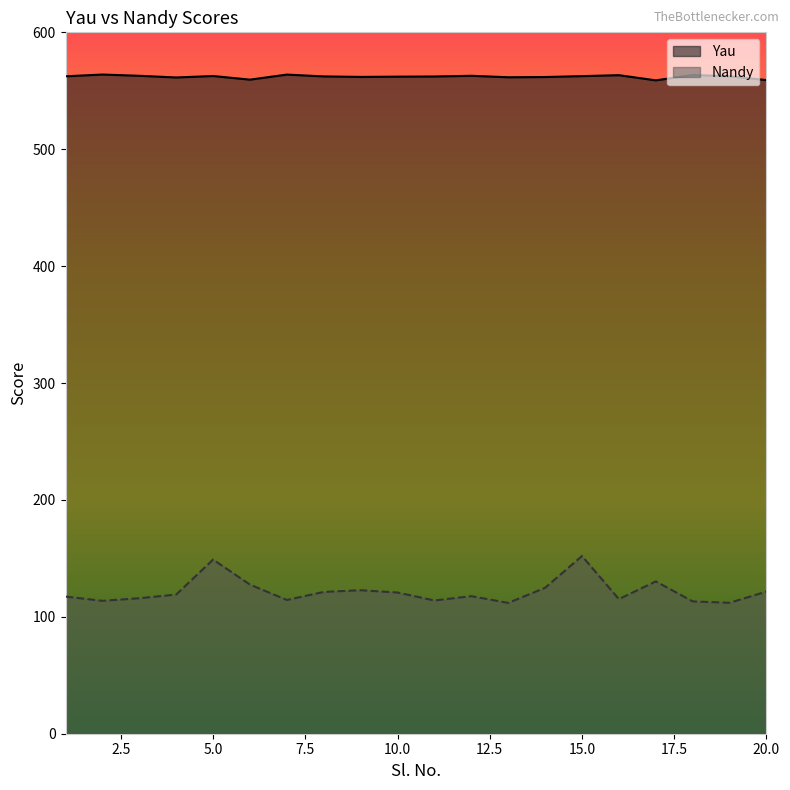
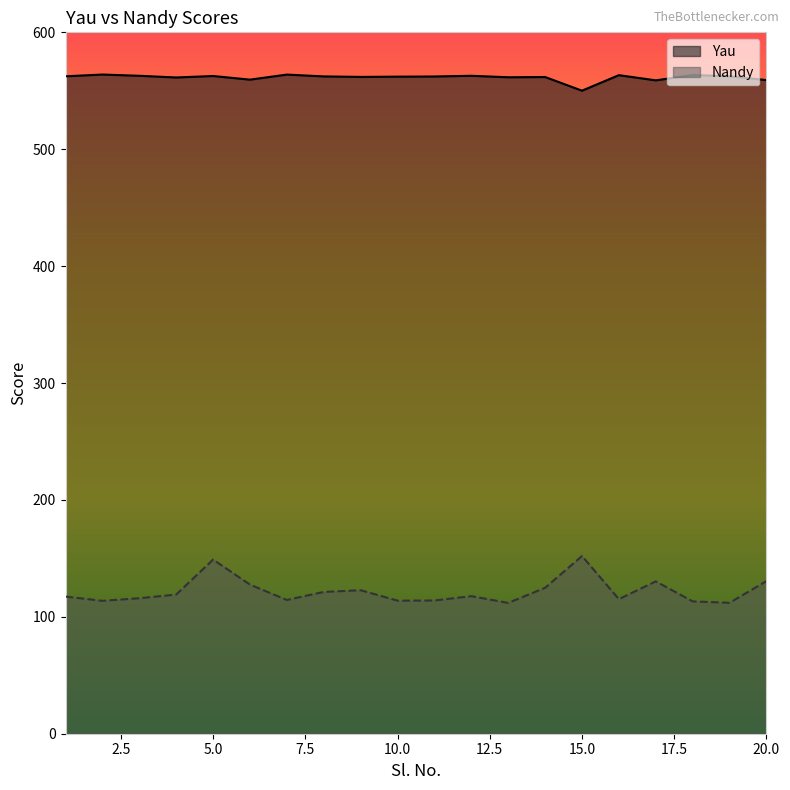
Nandy, 10.0: 121 -> 114
Yau, 15.0: 563 -> 550
Nandy, 20.0: 122 -> 131
